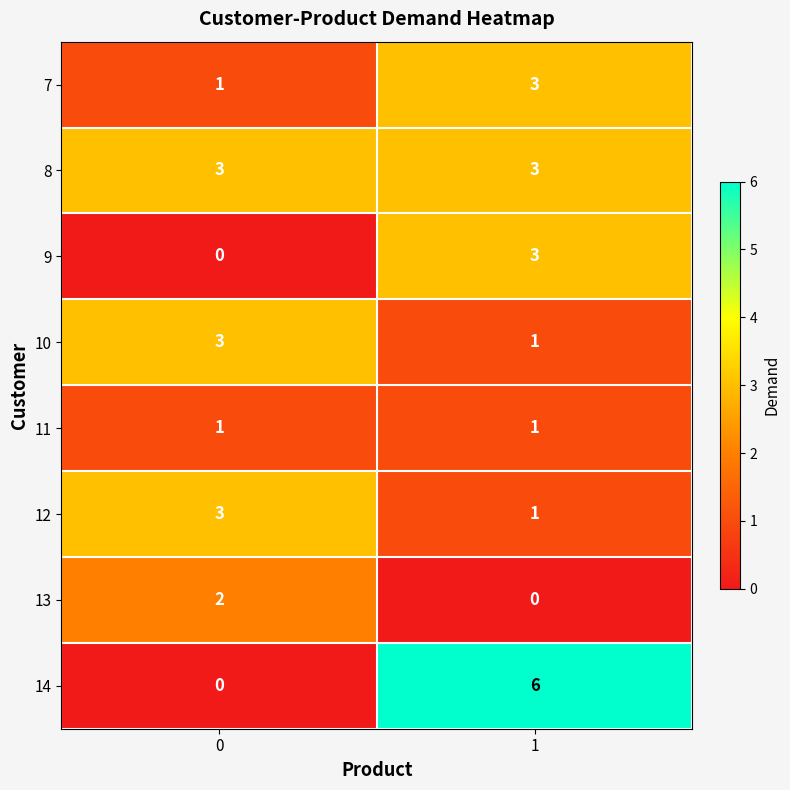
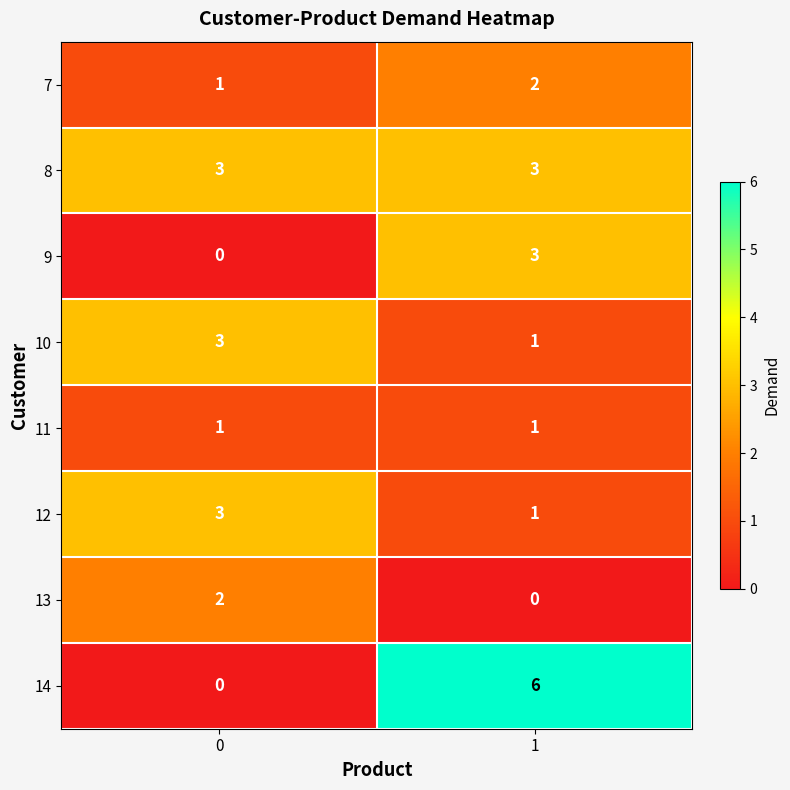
7, 1: 3 -> 2
